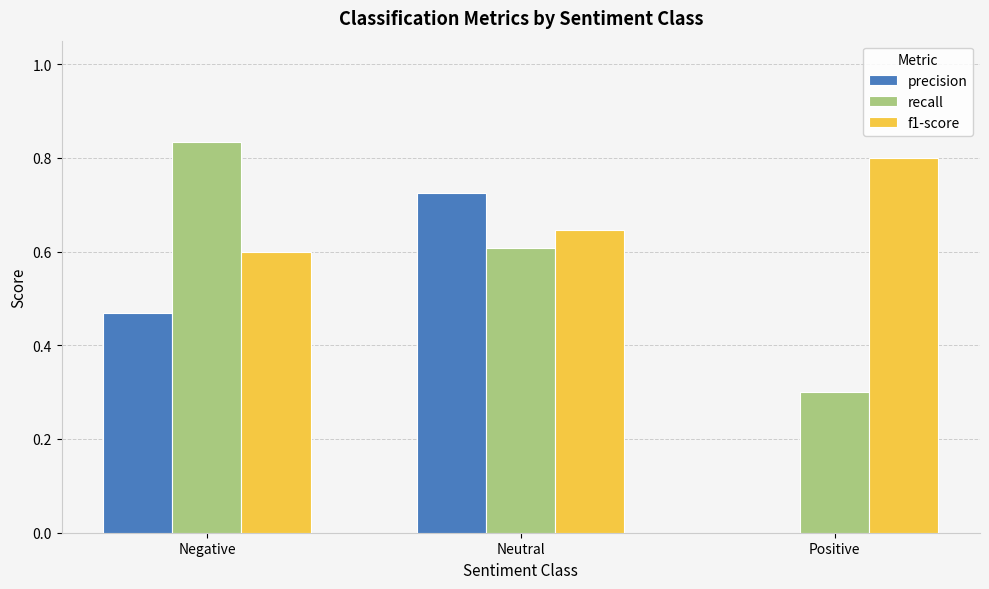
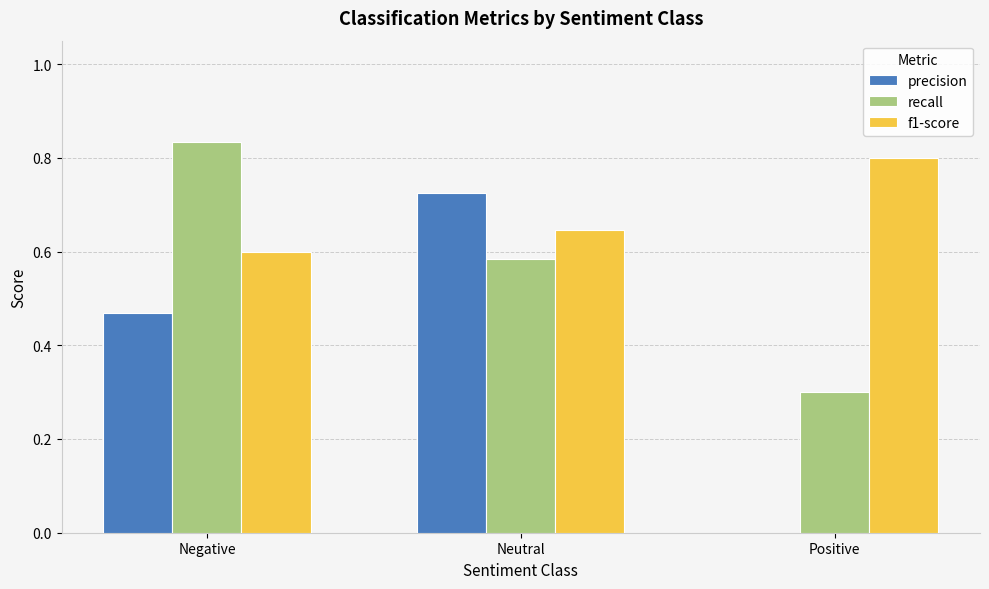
recall, Neutral: 0.61 -> 0.58
